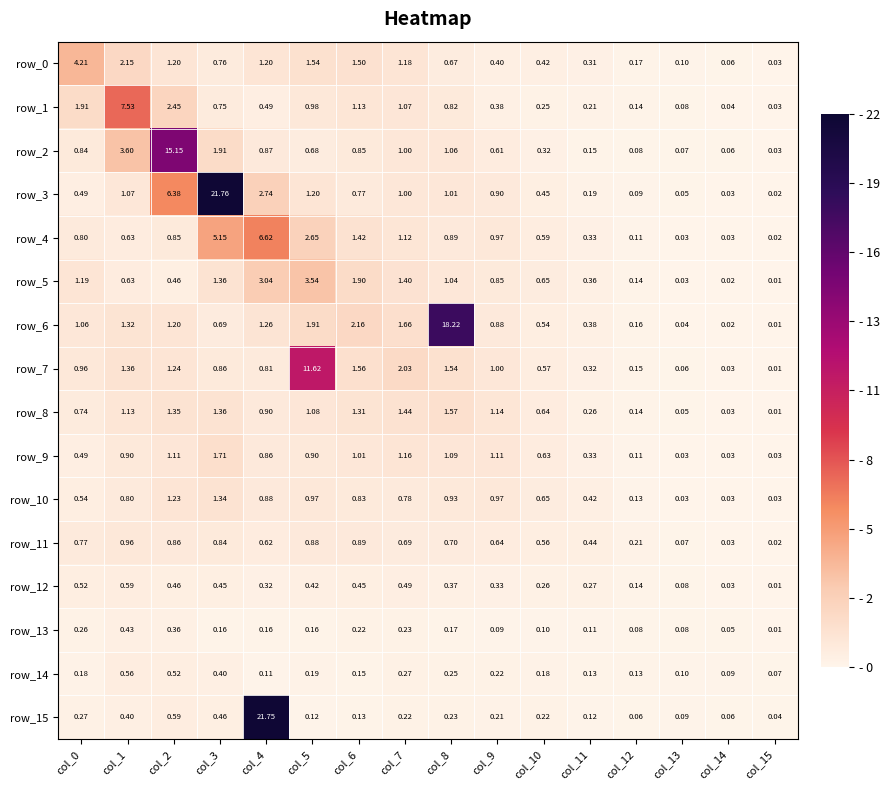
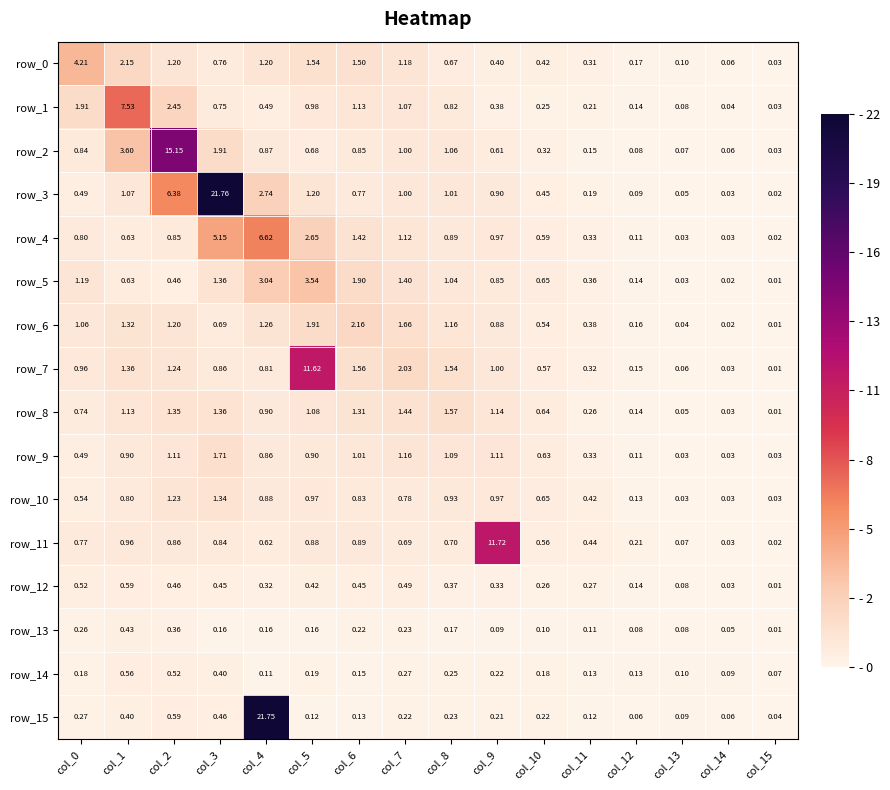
row_6, col_8: 18.22 -> 1.16
row_11, col_9: 0.64 -> 11.72
